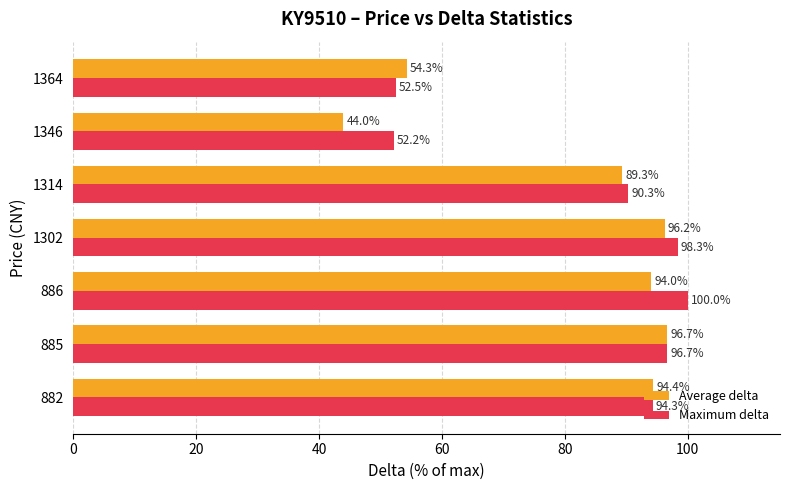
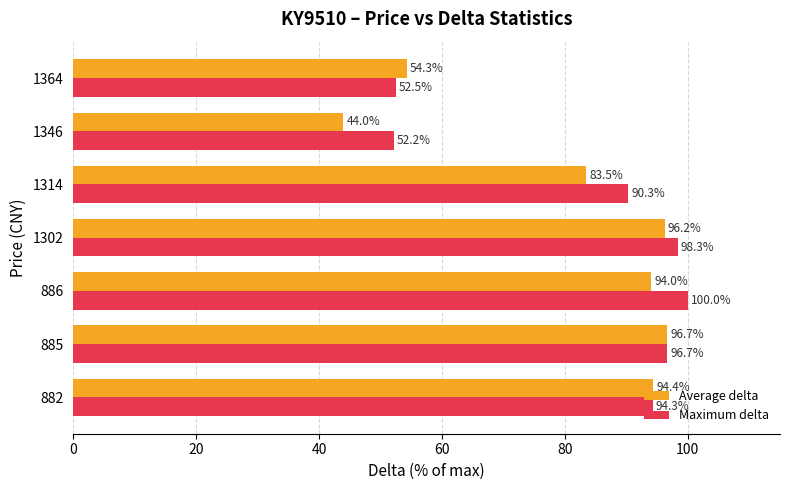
Average delta, 1314: 89.3% -> 83.5%
